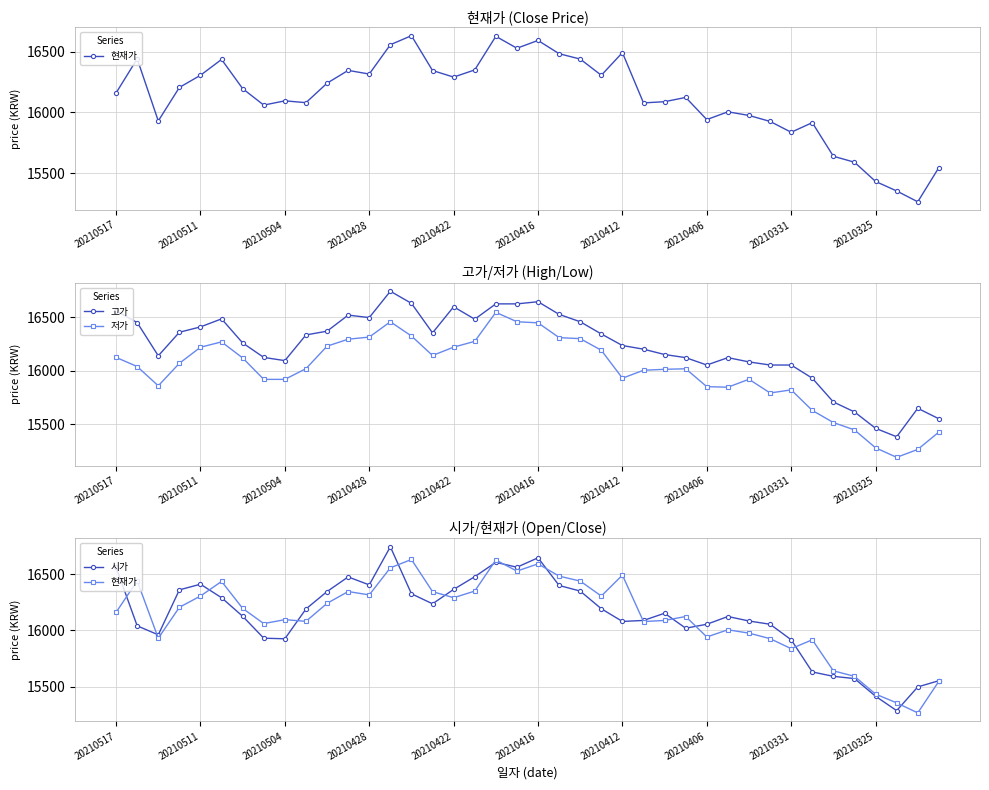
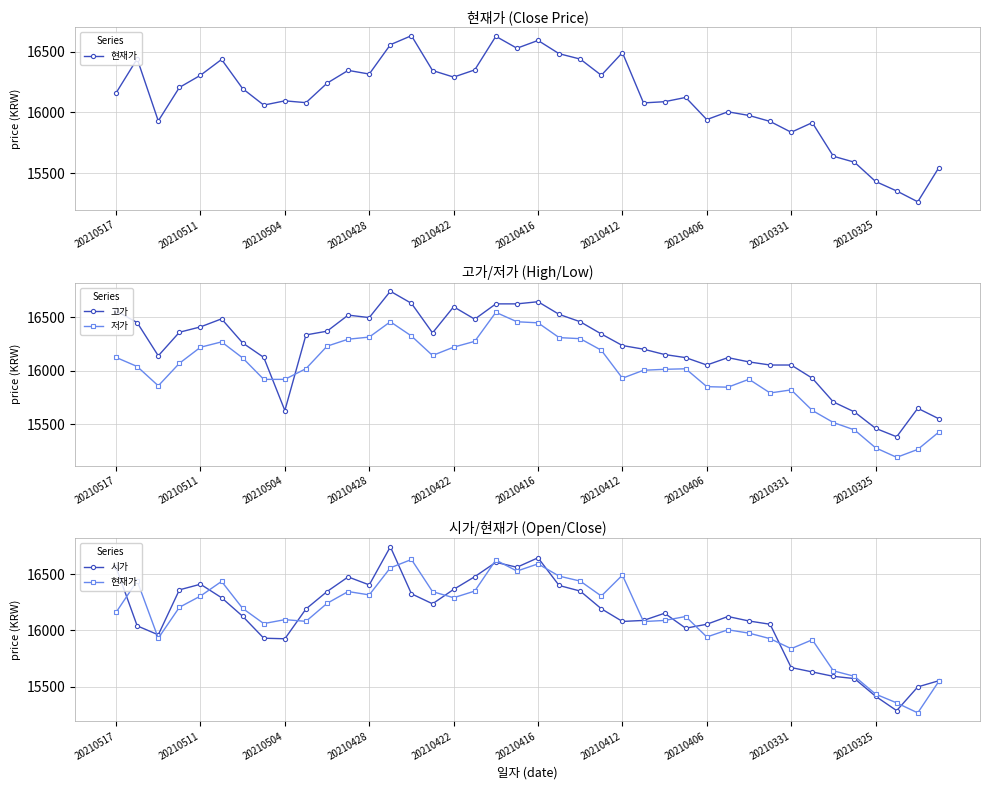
고가/저가 (High/Low), 고가, 20210504: 16100 -> 15630
시가/현재가 (Open/Close), 시가, 20210331: 15920 -> 15670
